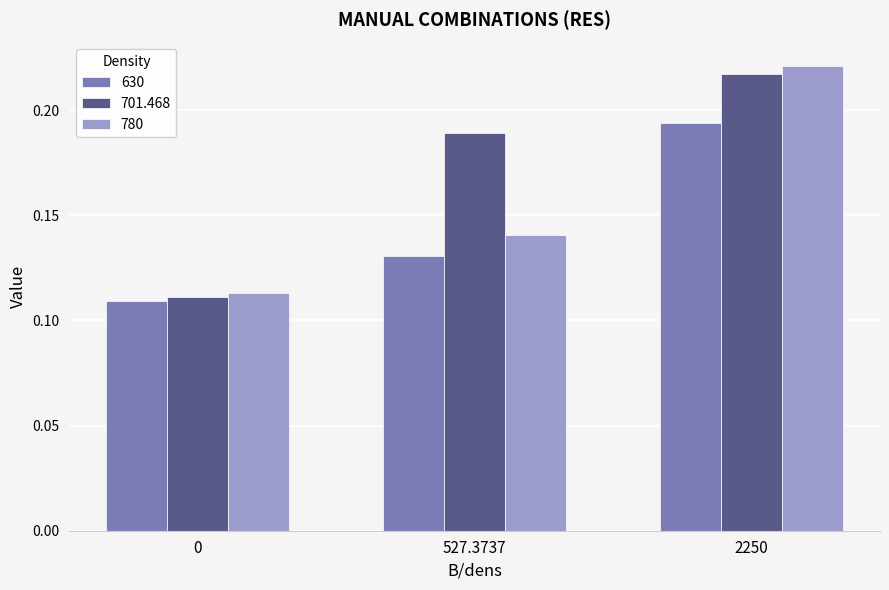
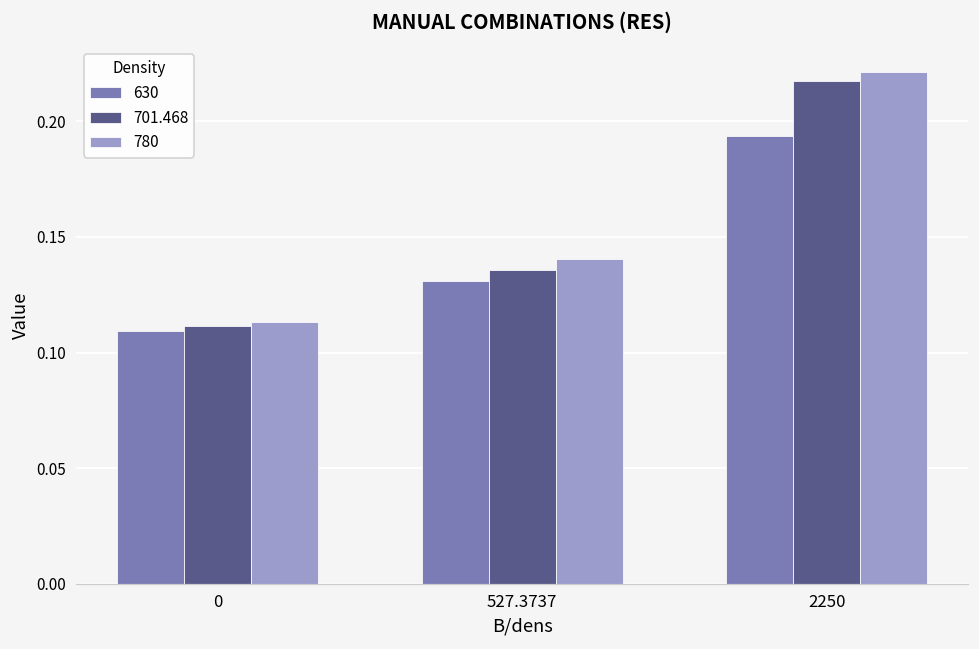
701.468, 527.3737: 0.189 -> 0.136
